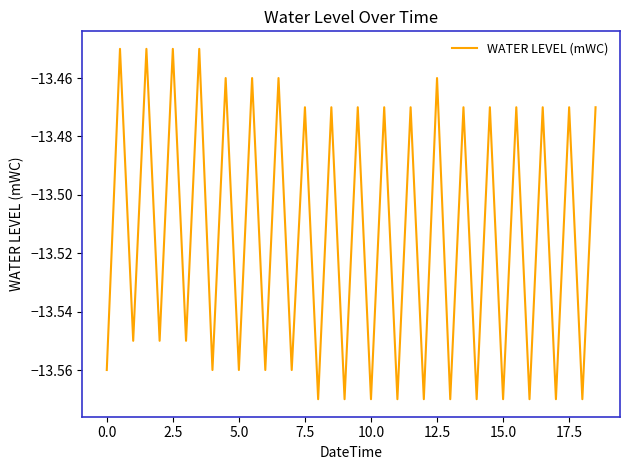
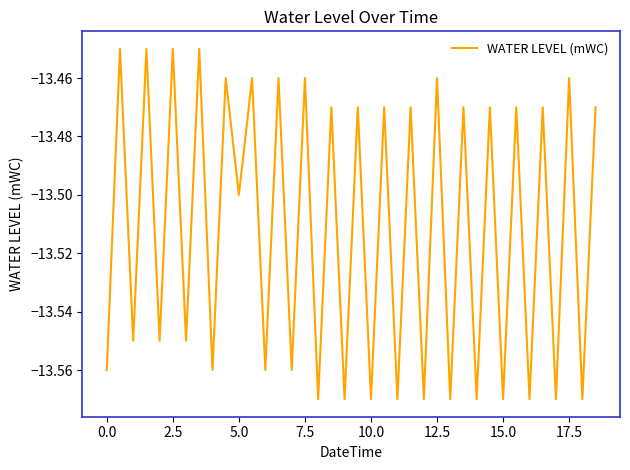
5.0: -13.56 -> -13.50
7.5: -13.47 -> -13.46
17.5: -13.47 -> -13.46
